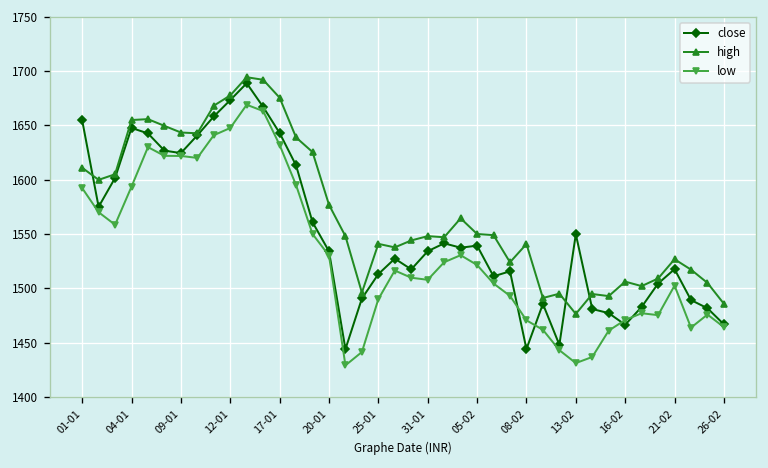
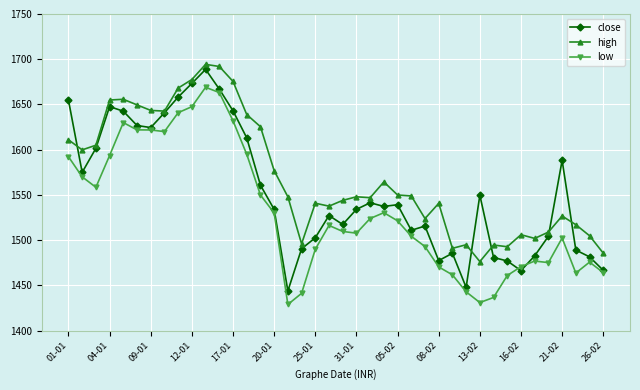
close, 25-01: 1510 -> 1500
close, 08-02: 1440 -> 1480
close, 21-02: 1520 -> 1590
